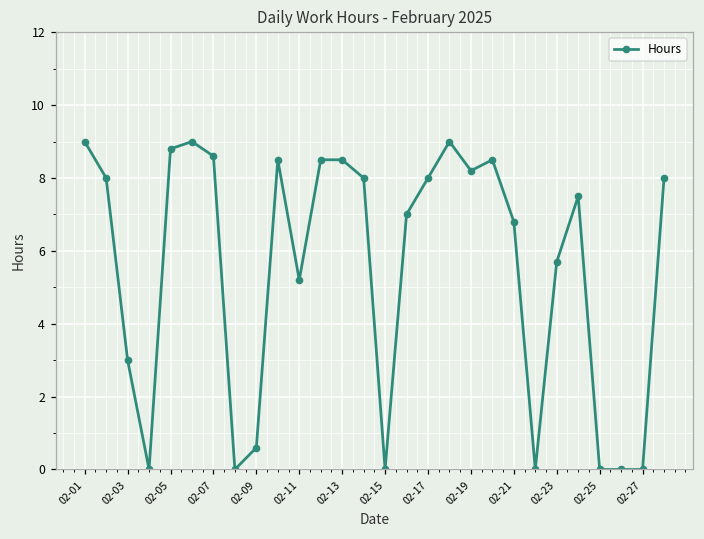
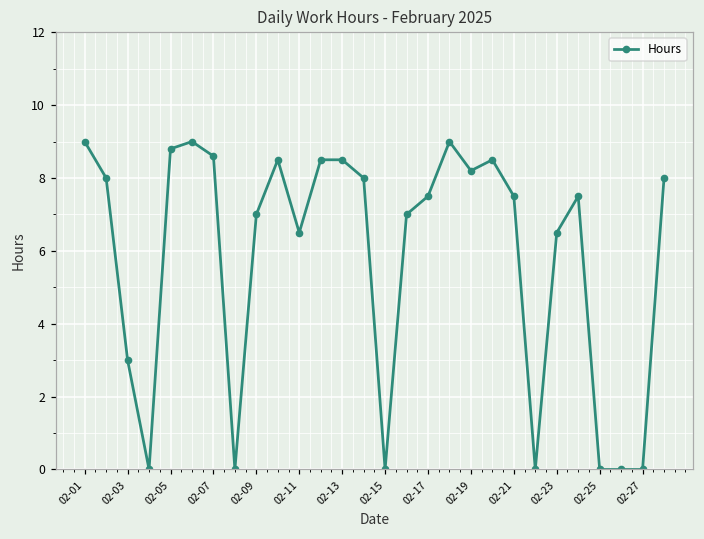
02-09: 0.6 -> 7.0
02-11: 5.2 -> 6.5
02-17: 8.0 -> 7.5
02-21: 6.8 -> 7.5
02-23: 5.7 -> 6.5
